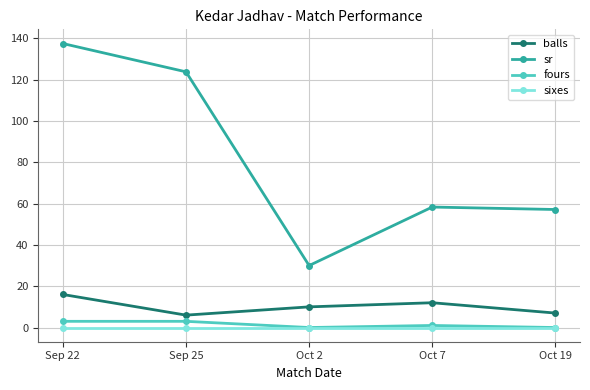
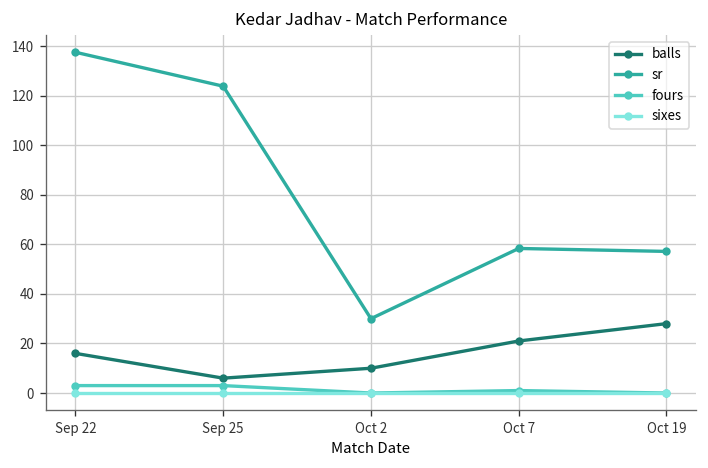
balls, Oct 7: 12 -> 21
balls, Oct 19: 7 -> 28
